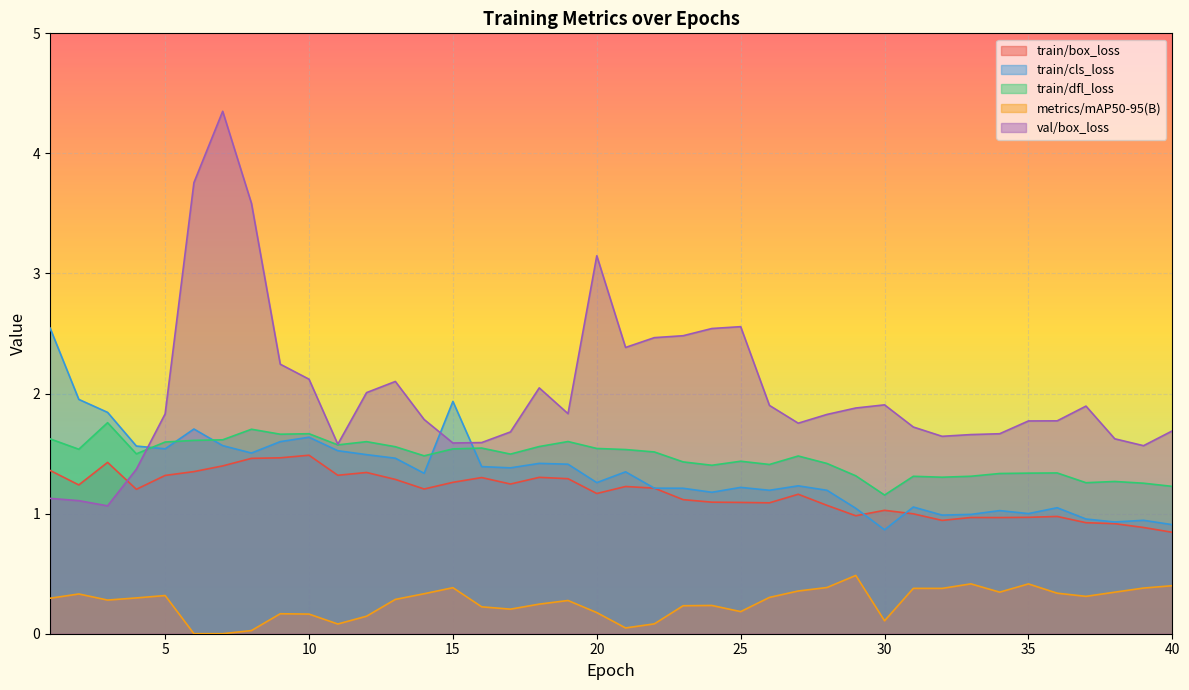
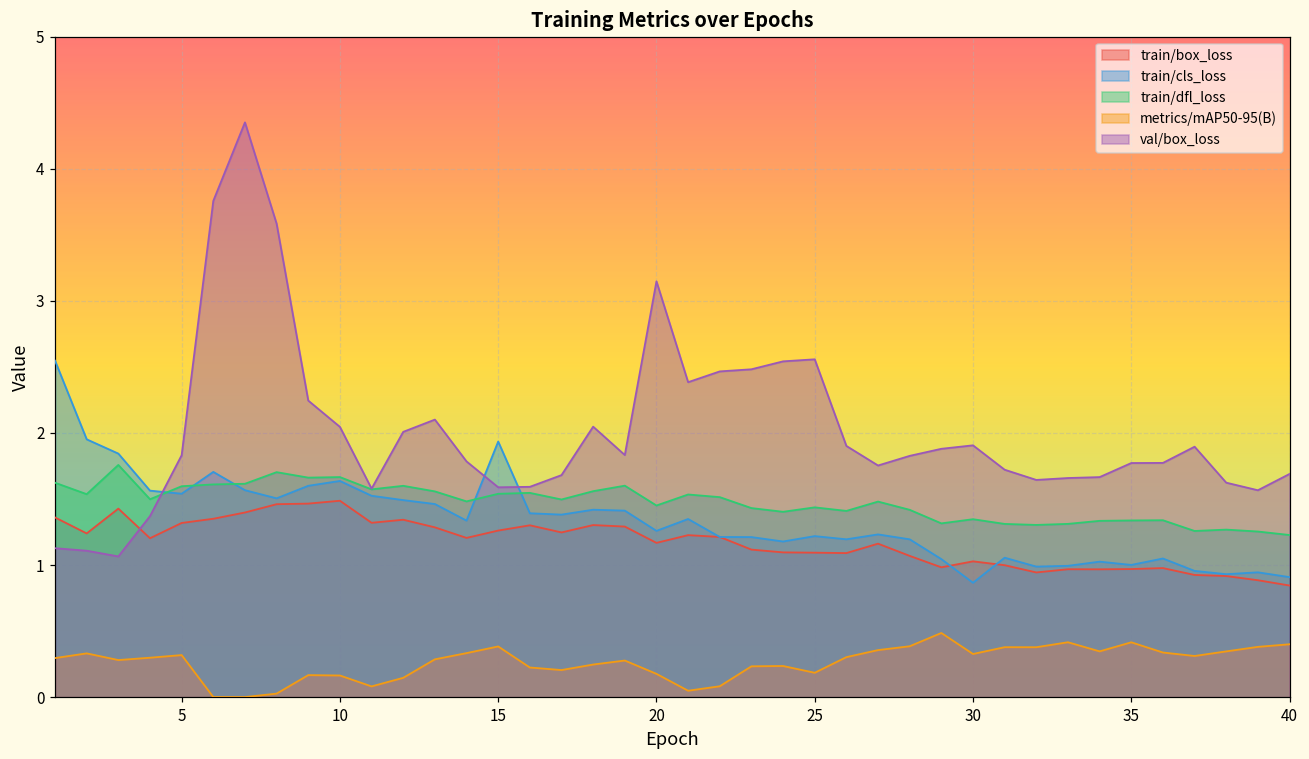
val/box_loss, 10: 2.12 -> 2.05
train/dfl_loss, 20: 1.54 -> 1.45
train/dfl_loss, 30: 1.15 -> 1.35
metrics/mAP50-95(B), 30: 0.11 -> 0.33
